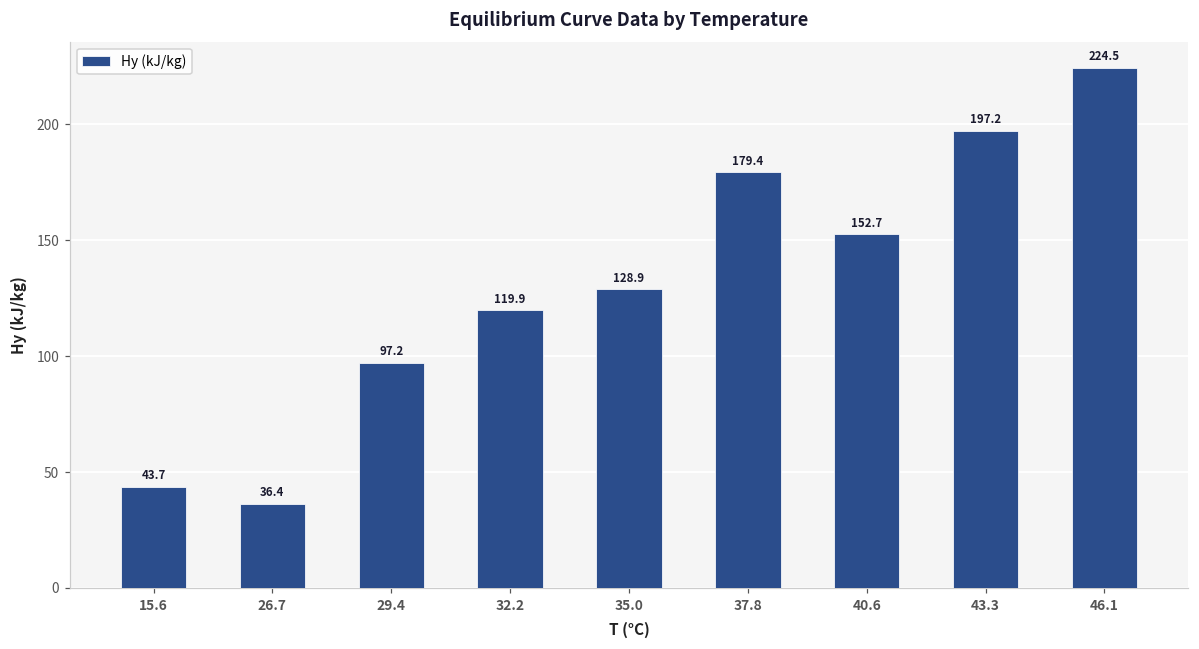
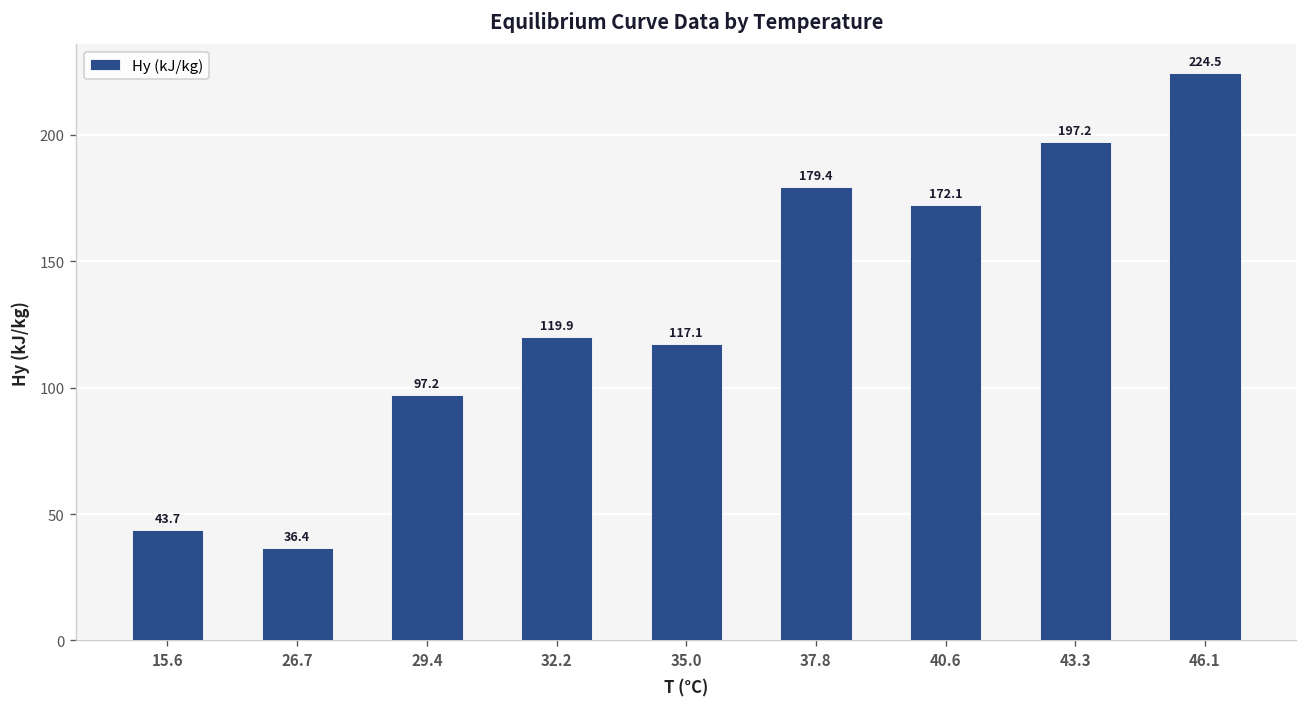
35.0: 128.9 -> 117.1
40.6: 152.7 -> 172.1
